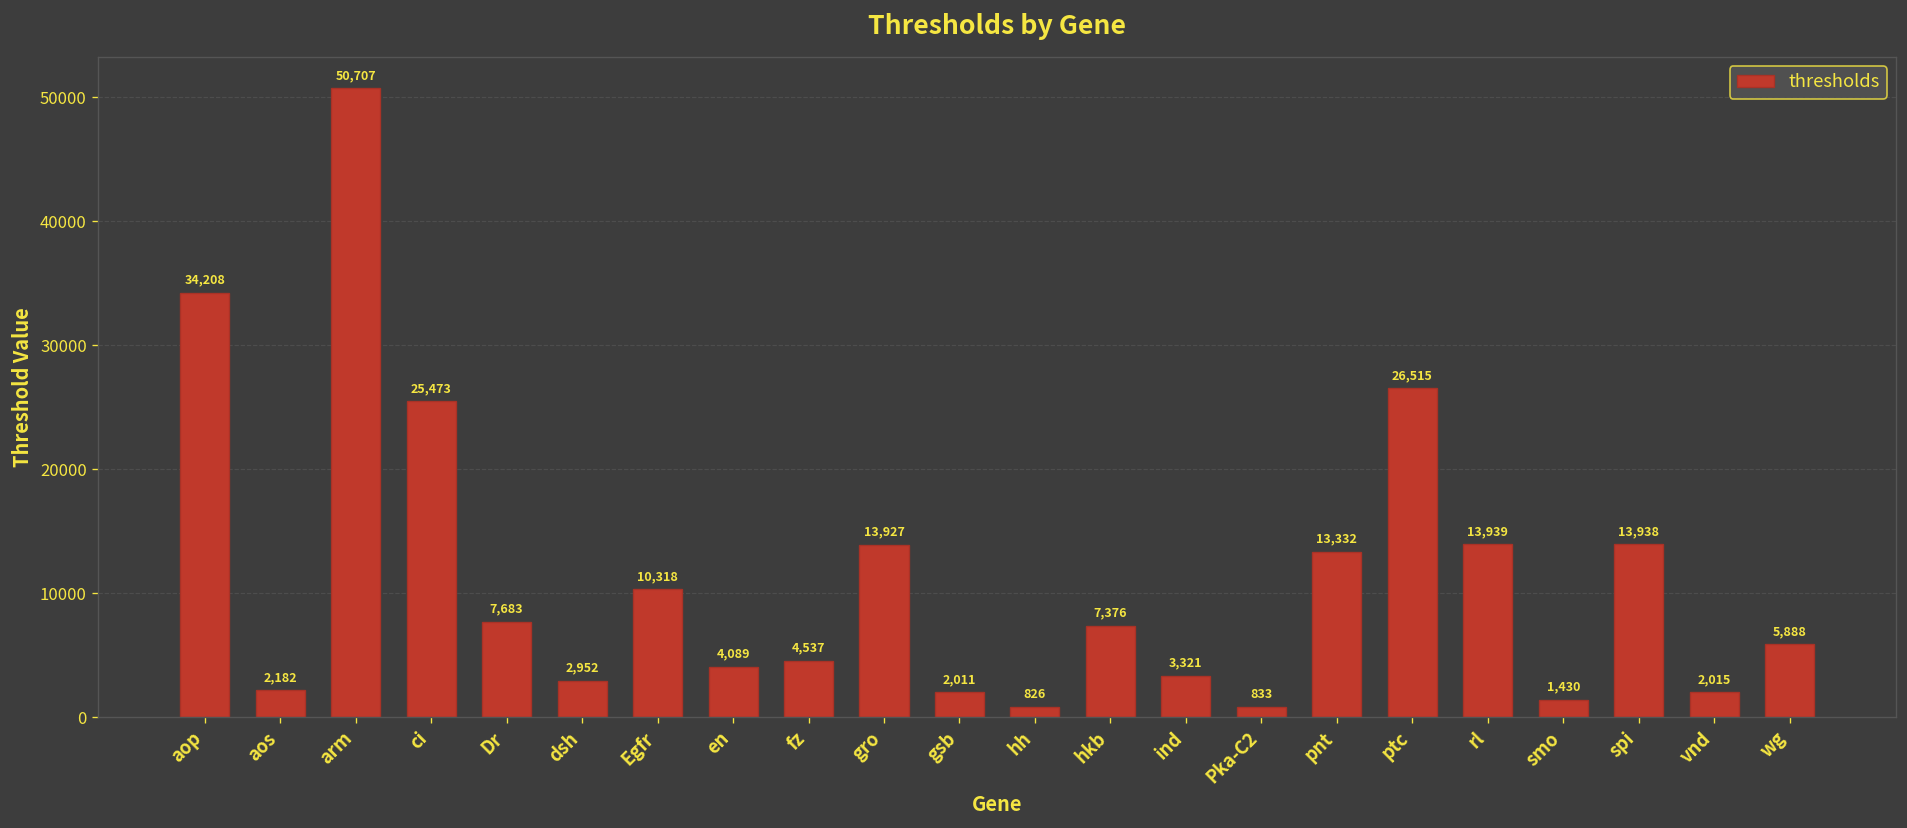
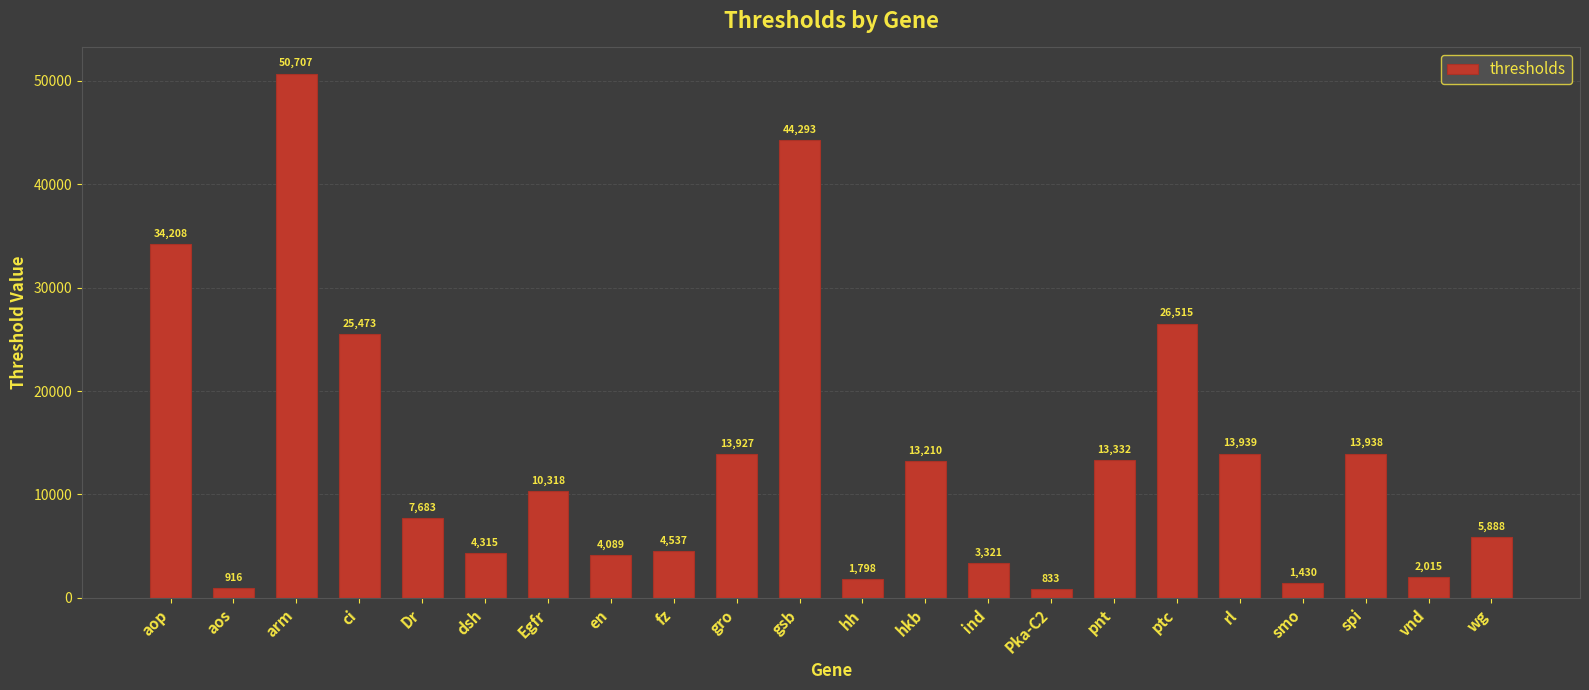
aos: 2,182 -> 916
dsh: 2,952 -> 4,315
gsb: 2,011 -> 44,293
hh: 826 -> 1,798
hkb: 7,376 -> 13,210
